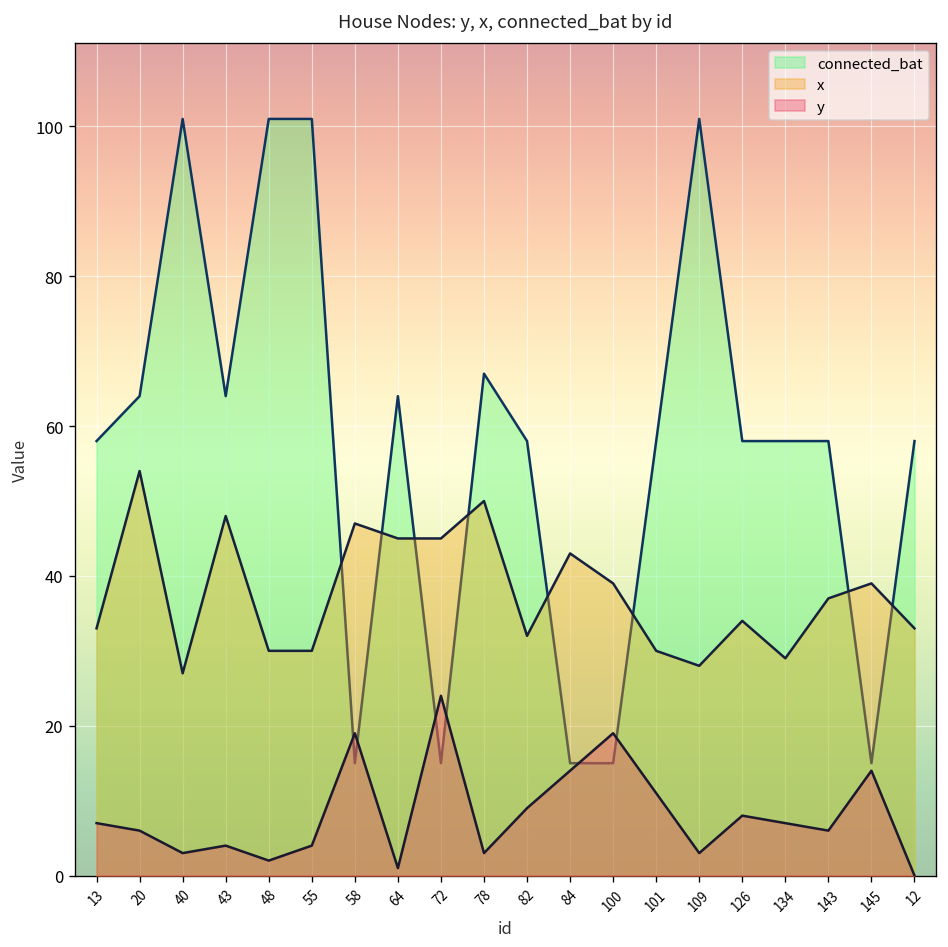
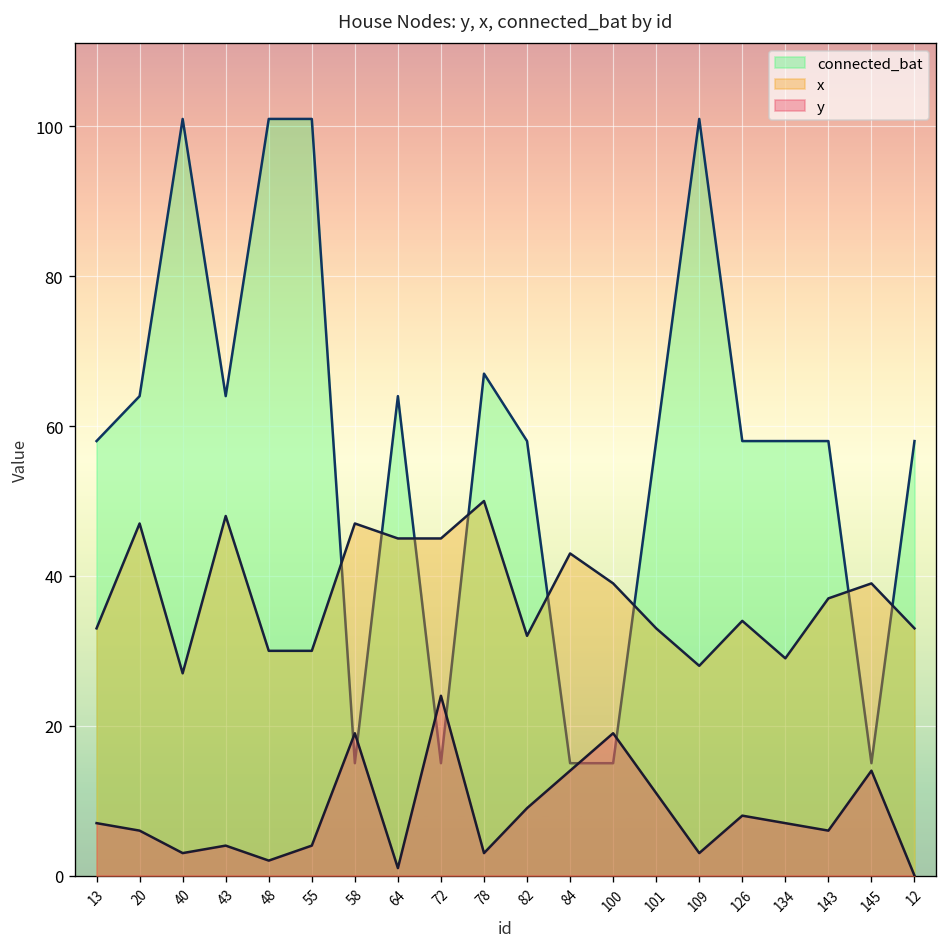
x, 20: 54 -> 47
x, 101: 30 -> 33
